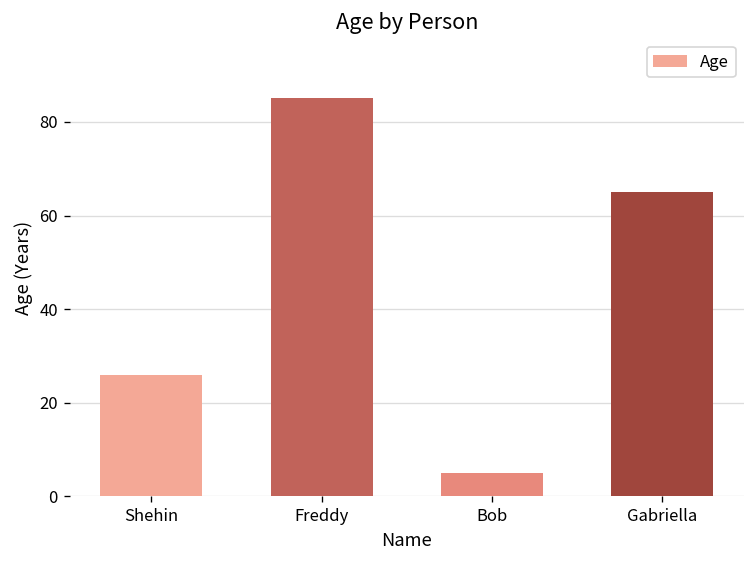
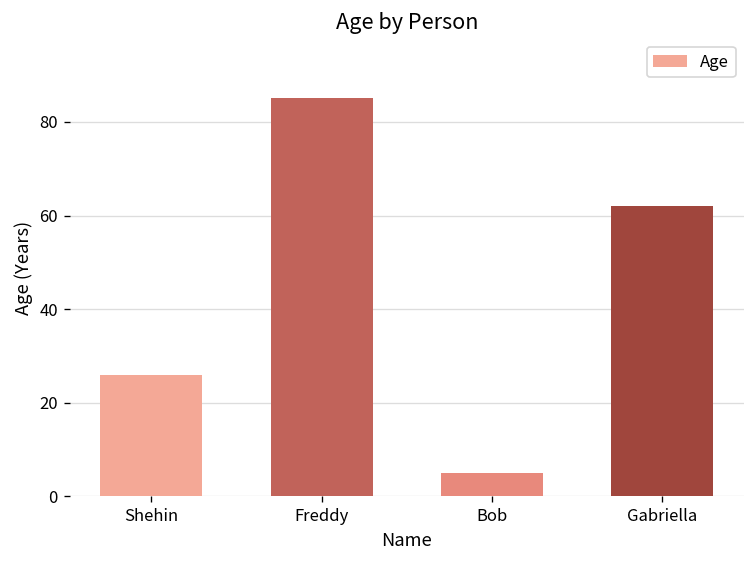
Gabriella: 65 -> 62
